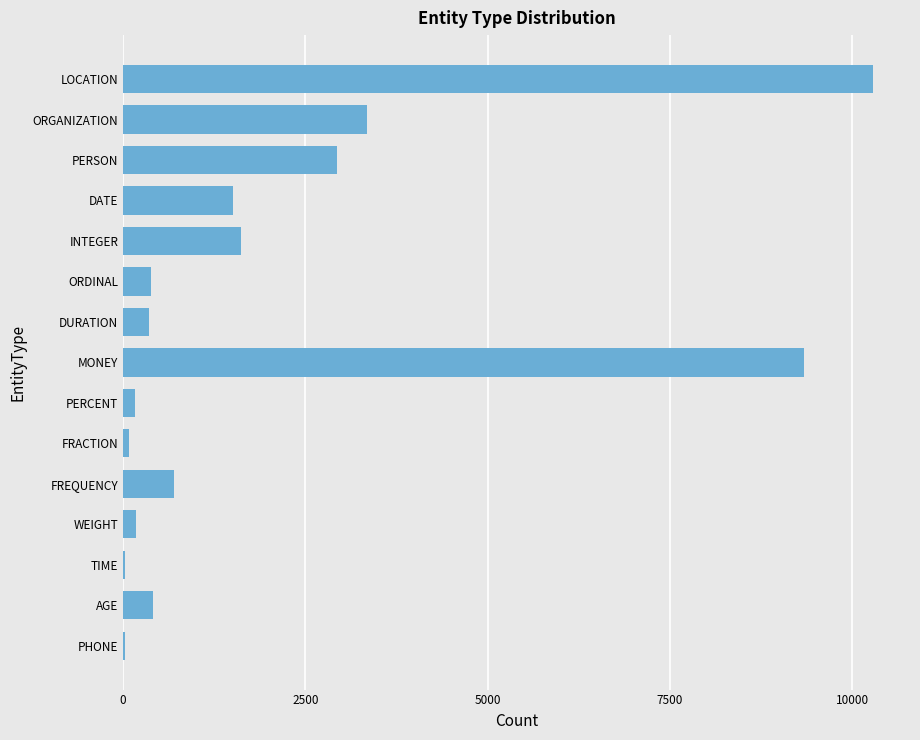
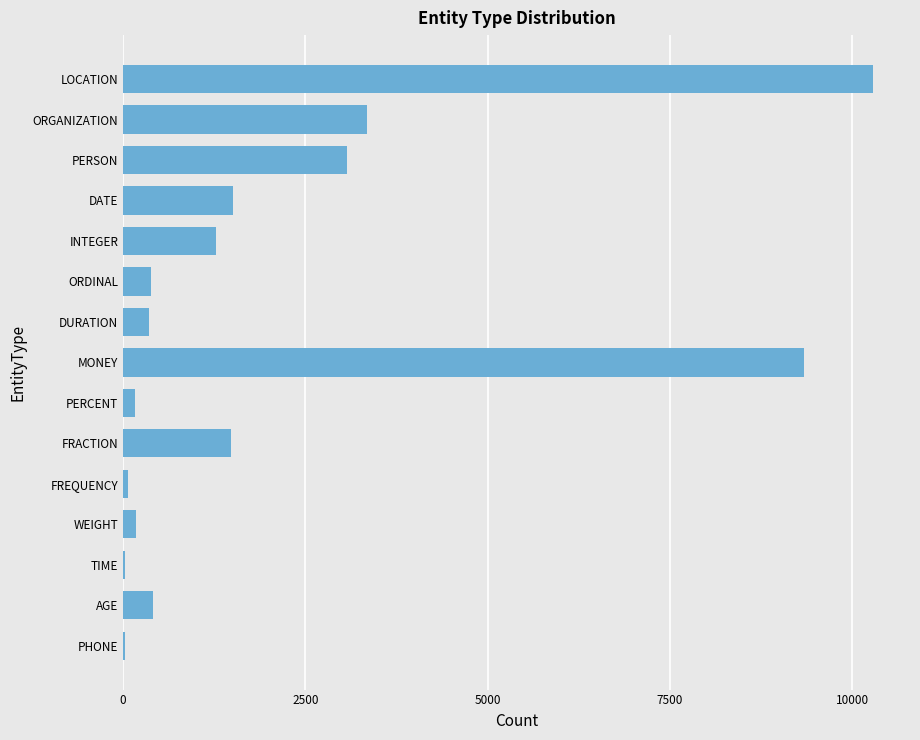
PERSON: 2900 -> 3100
INTEGER: 1600 -> 1300
FRACTION: 100 -> 1500
FREQUENCY: 700 -> 100
